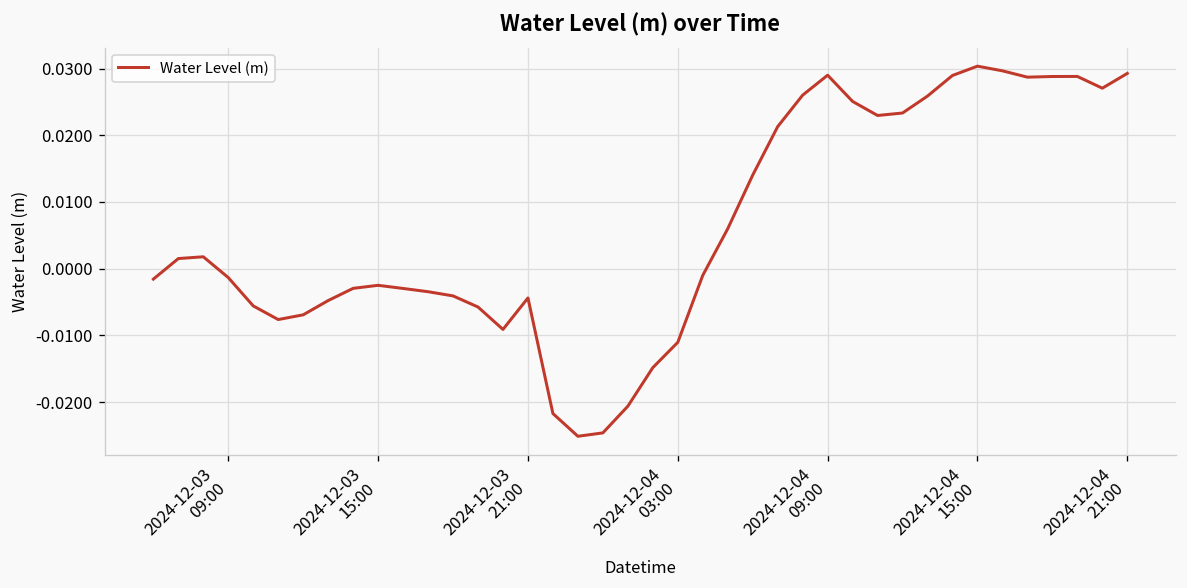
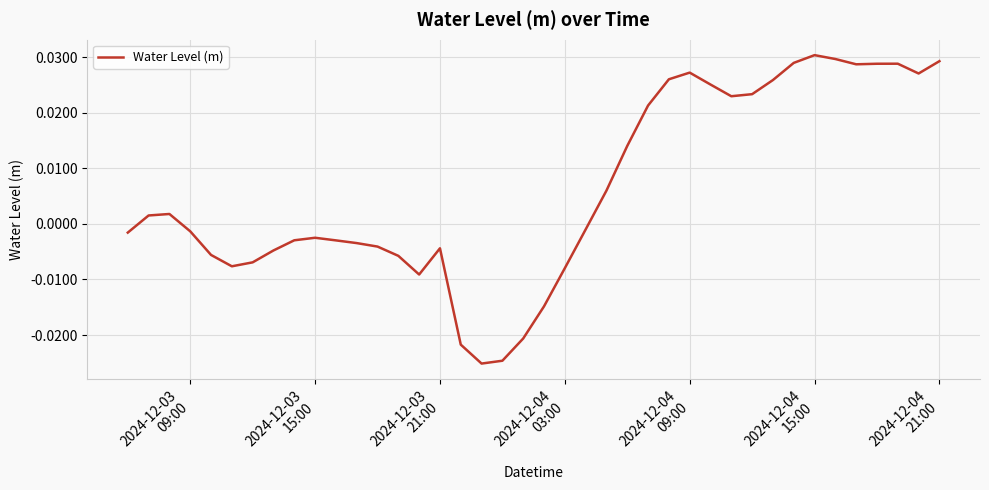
2024-12-04 03:00: -0.011 -> -0.008
2024-12-04 09:00: 0.029 -> 0.027
